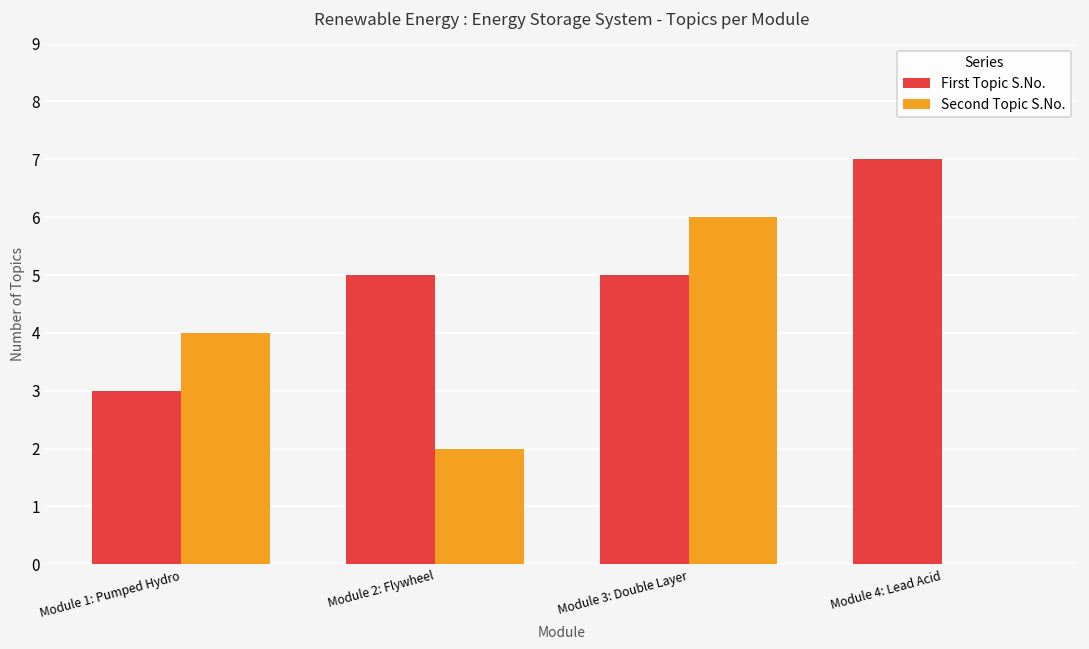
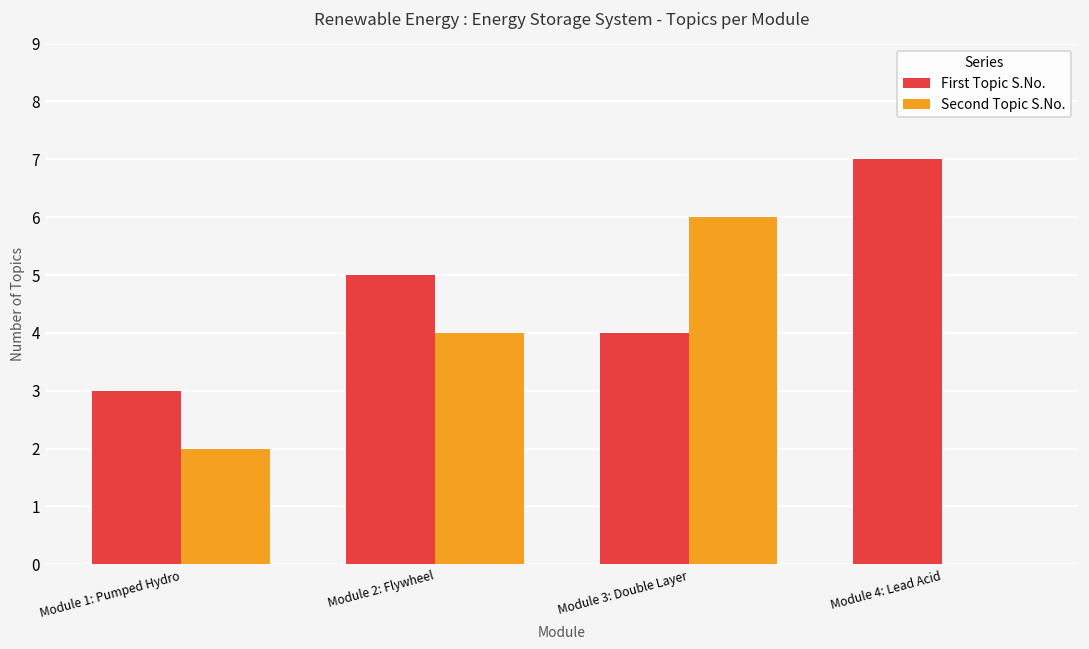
Second Topic S.No., Module 1: Pumped Hydro: 4 -> 2
Second Topic S.No., Module 2: Flywheel: 2 -> 4
First Topic S.No., Module 3: Double Layer: 5 -> 4
